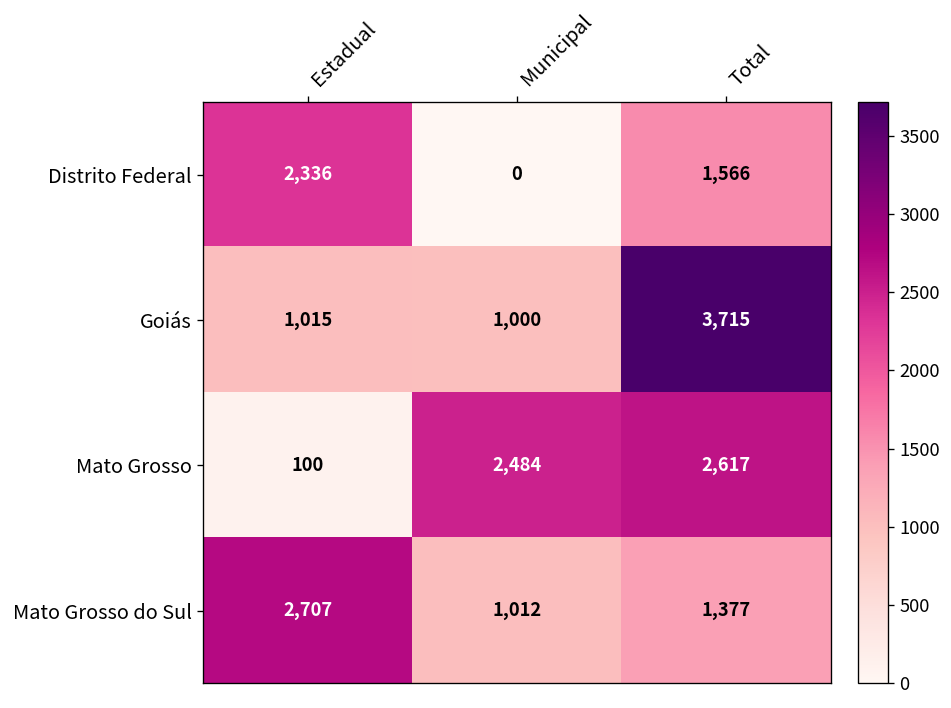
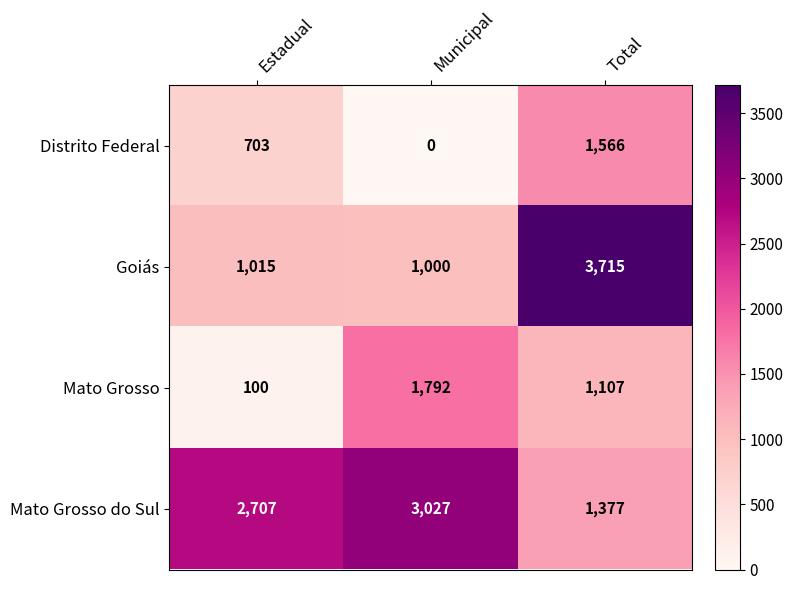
Distrito Federal, Estadual: 2,336 -> 703
Mato Grosso, Municipal: 2,484 -> 1,792
Mato Grosso, Total: 2,617 -> 1,107
Mato Grosso do Sul, Municipal: 1,012 -> 3,027
